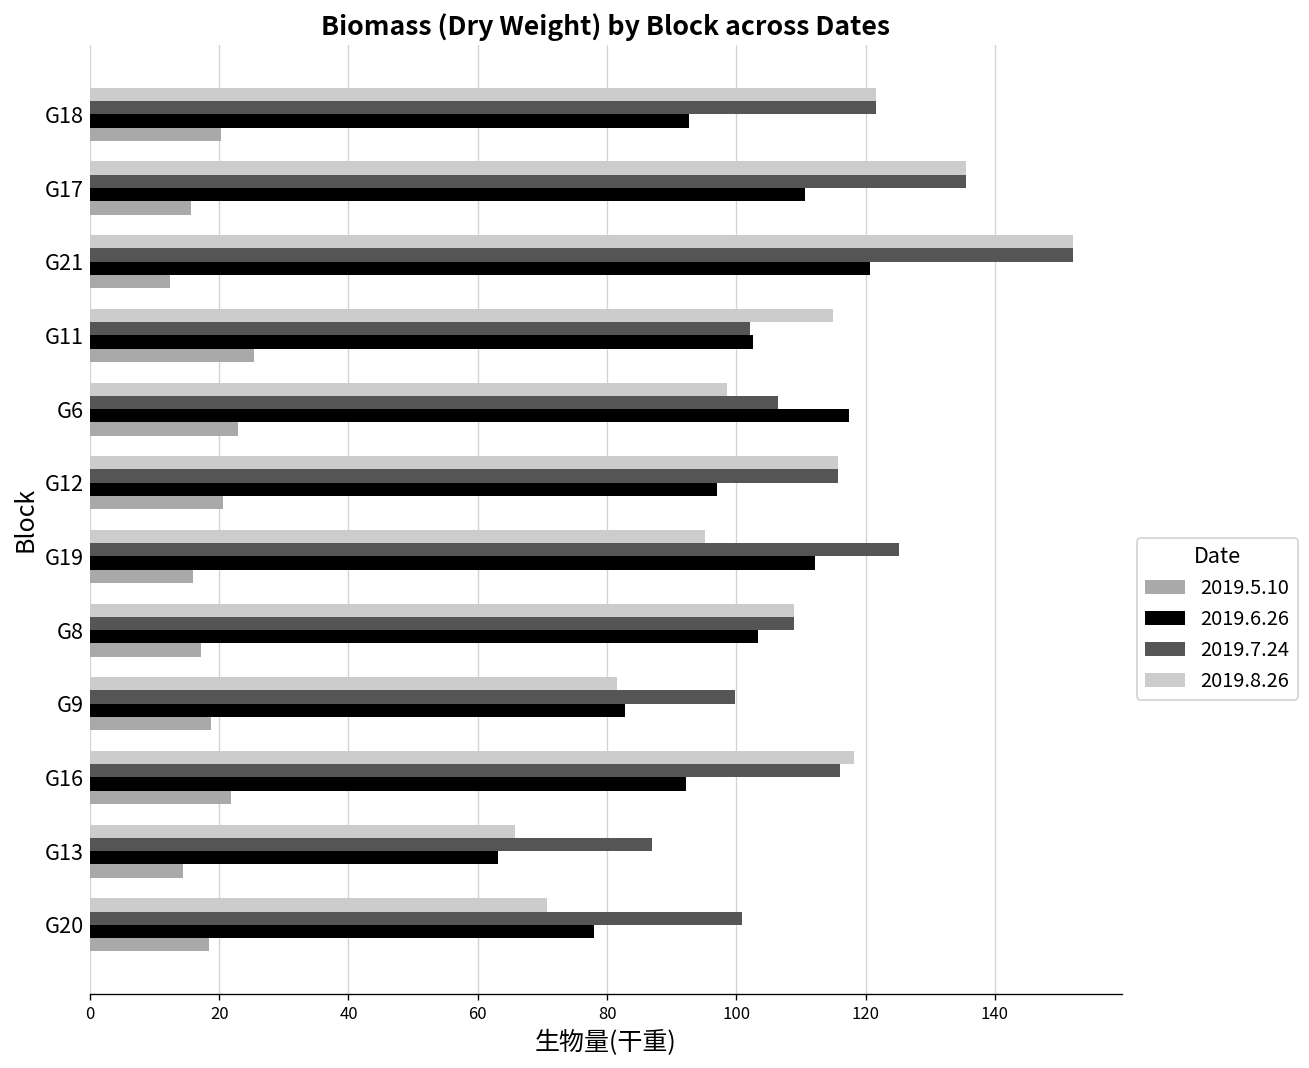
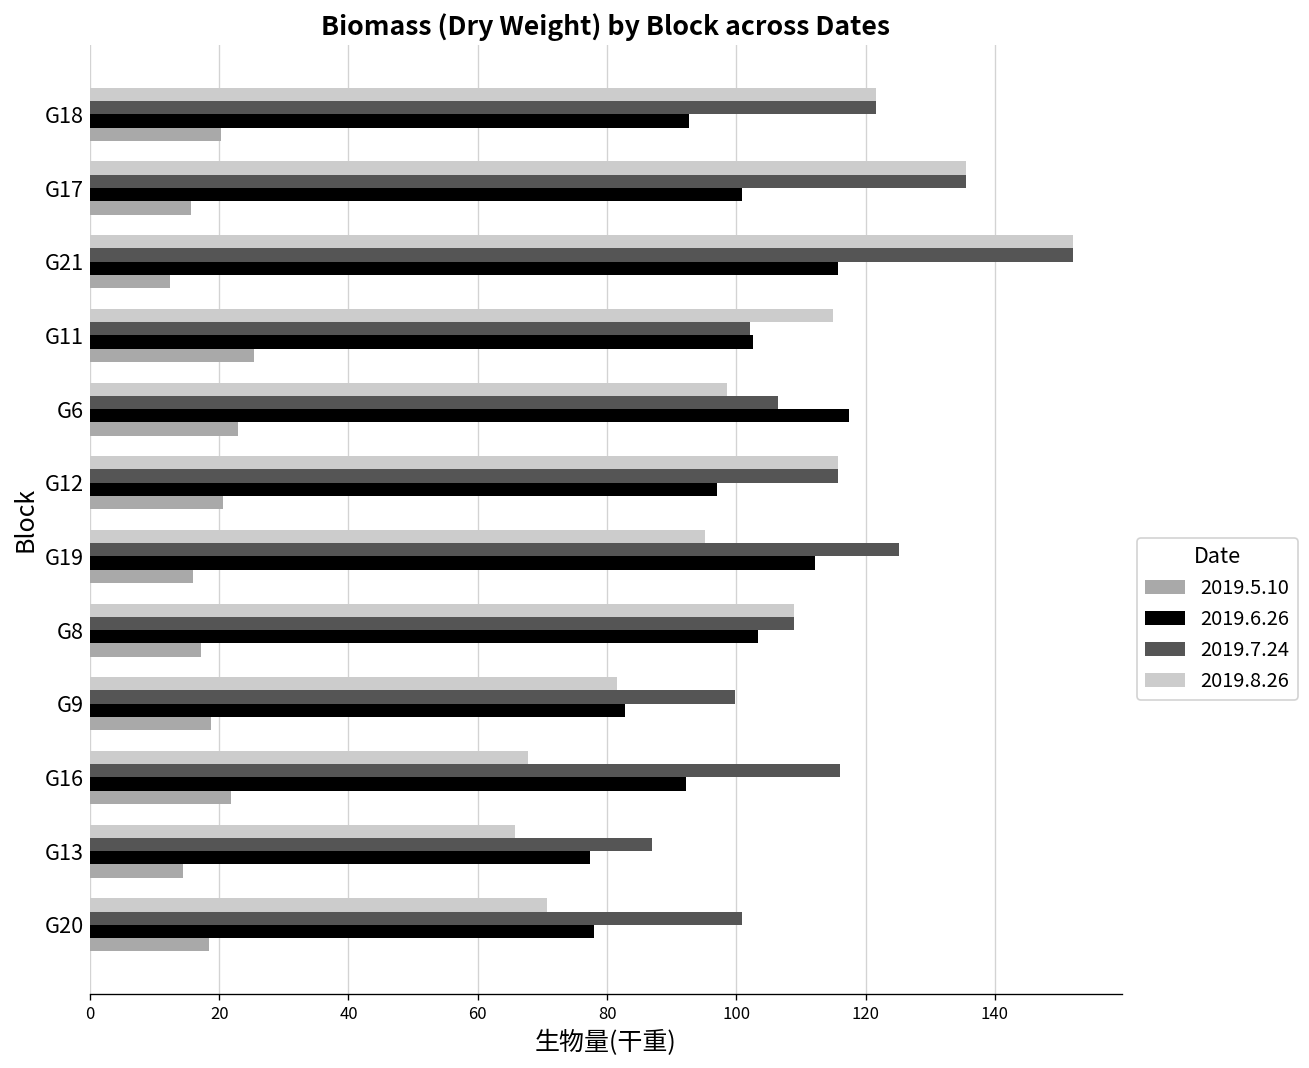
2019.6.26, G17: 111 -> 101
2019.6.26, G21: 121 -> 116
2019.8.26, G16: 118 -> 68
2019.6.26, G13: 63 -> 77
